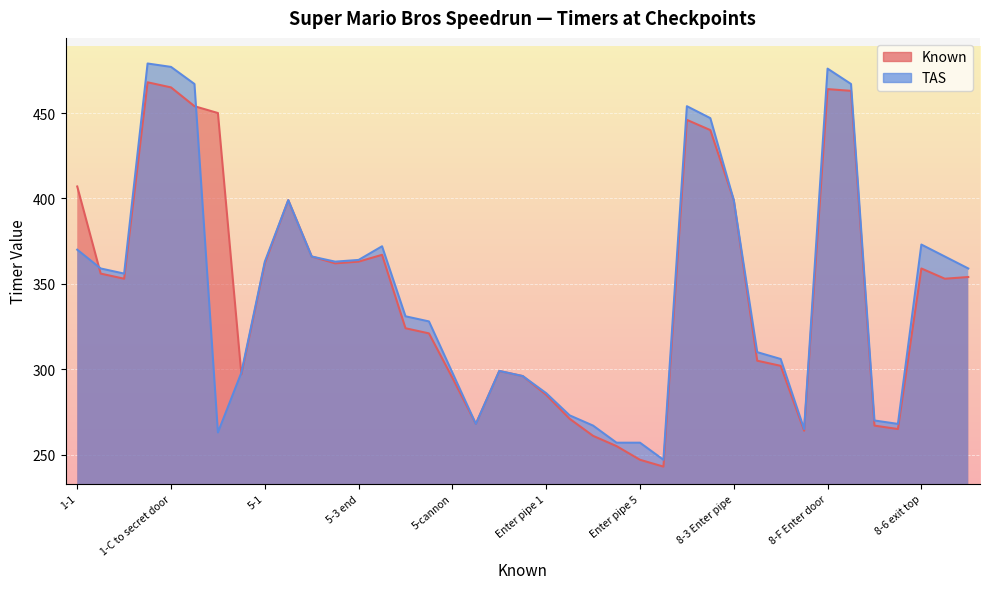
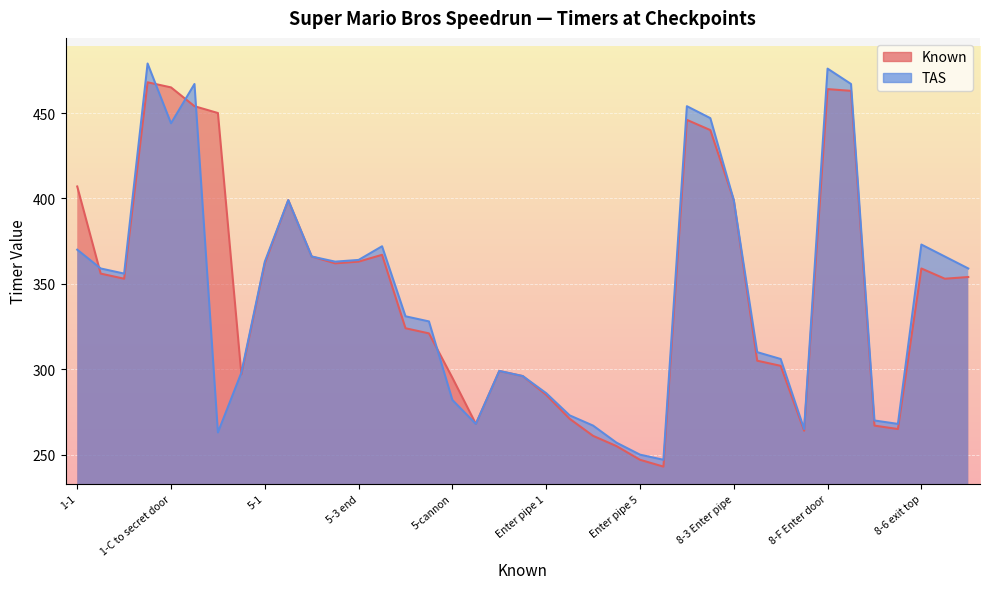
TAS, 1-C to secret door: 477 -> 444
TAS, 5-cannon: 298 -> 282
TAS, Enter pipe 5: 257 -> 250
